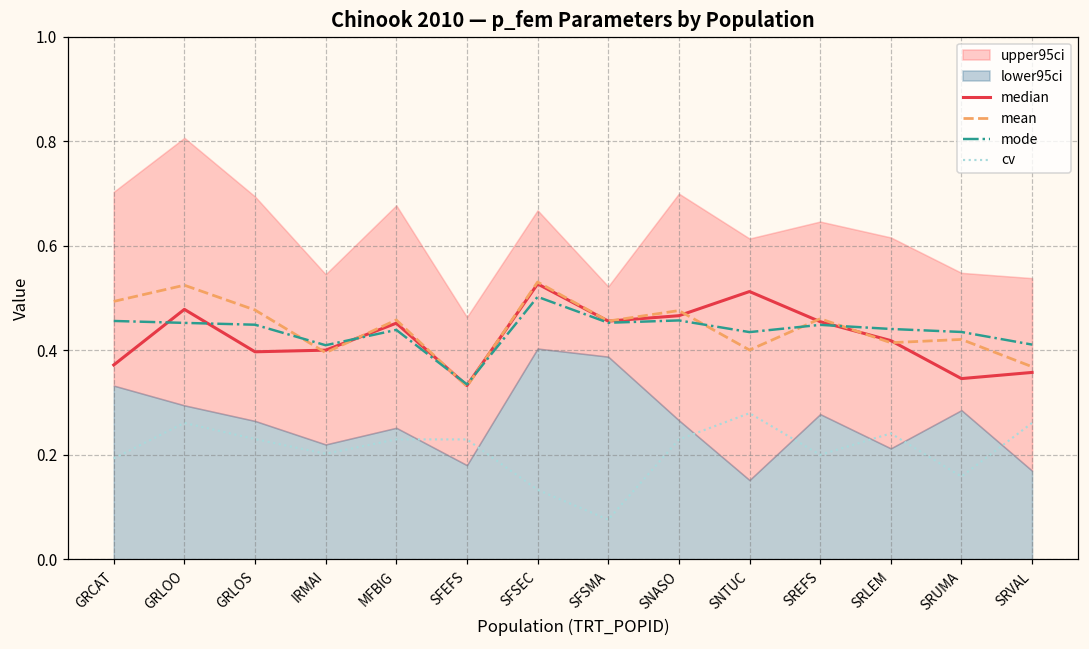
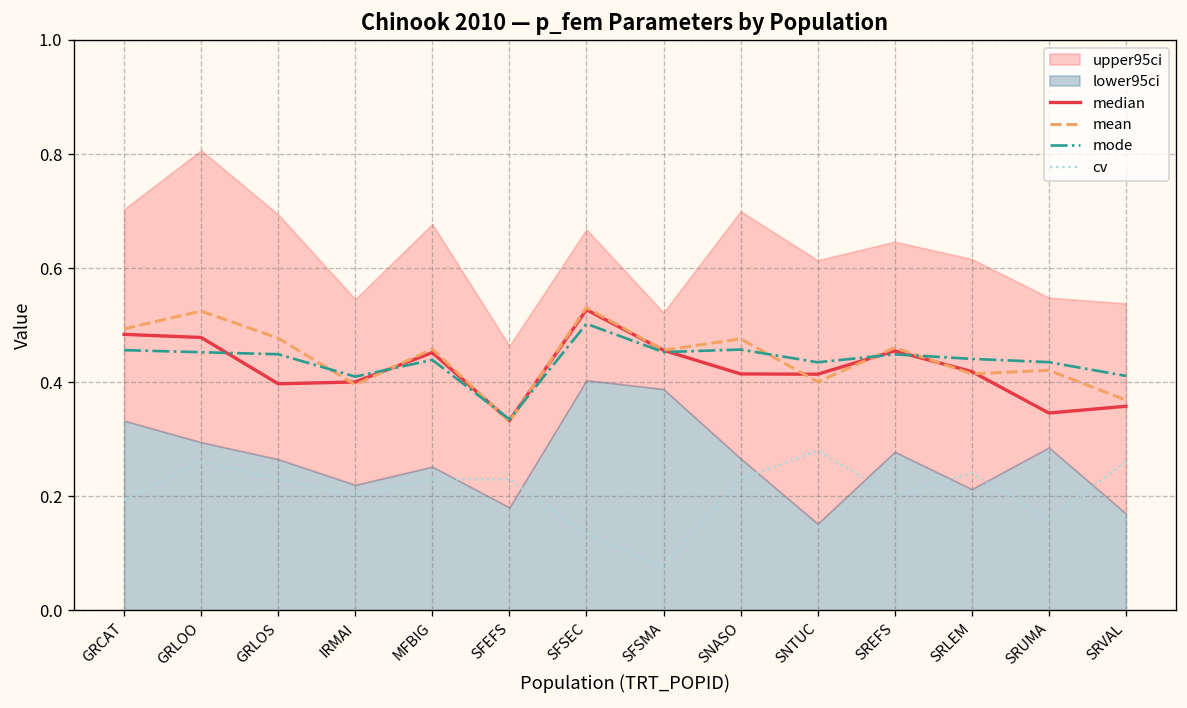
median, GRCAT: 0.37 -> 0.48
median, SNASO: 0.47 -> 0.41
median, SNTUC: 0.51 -> 0.41
